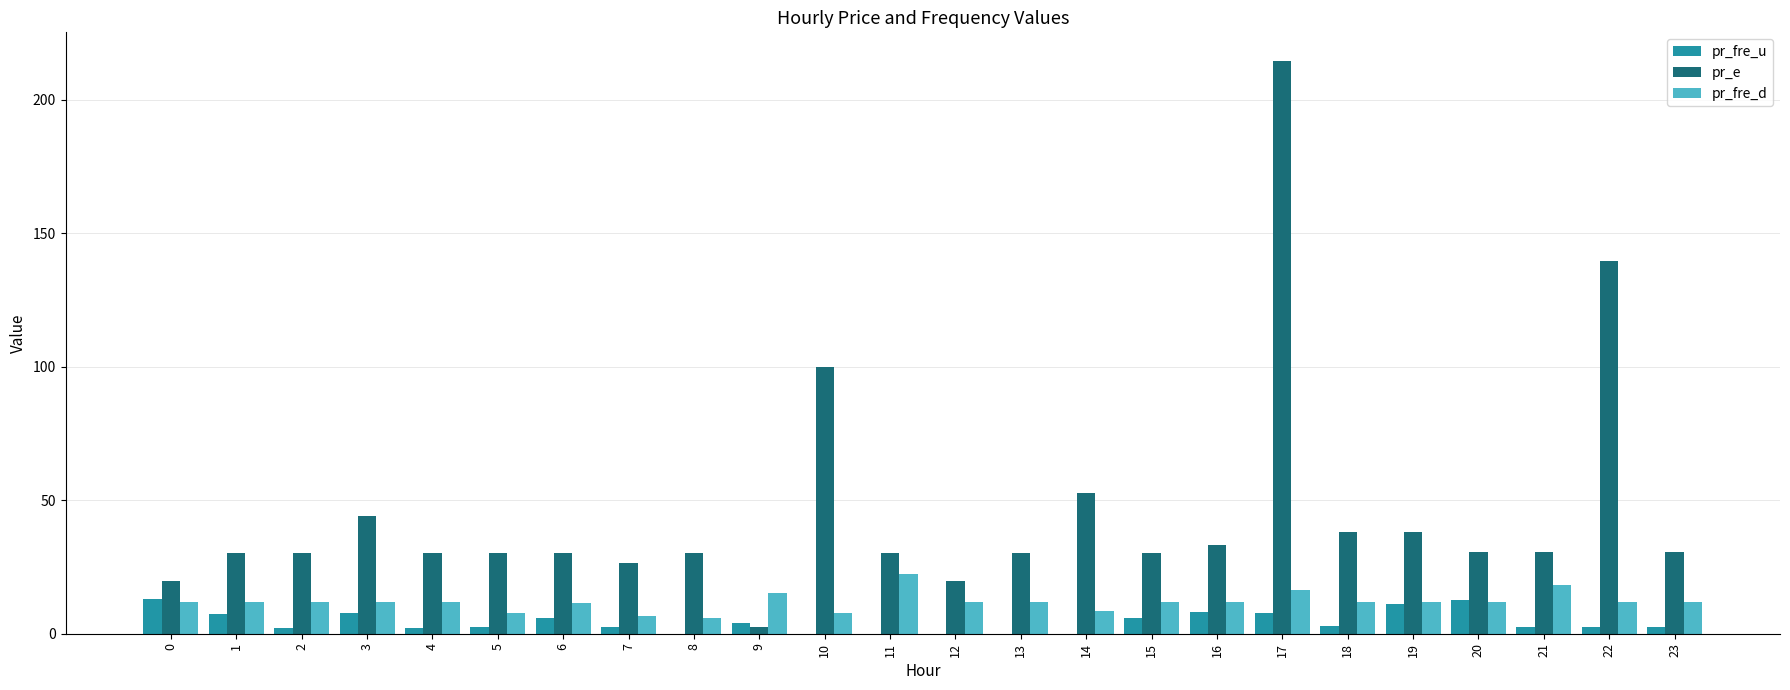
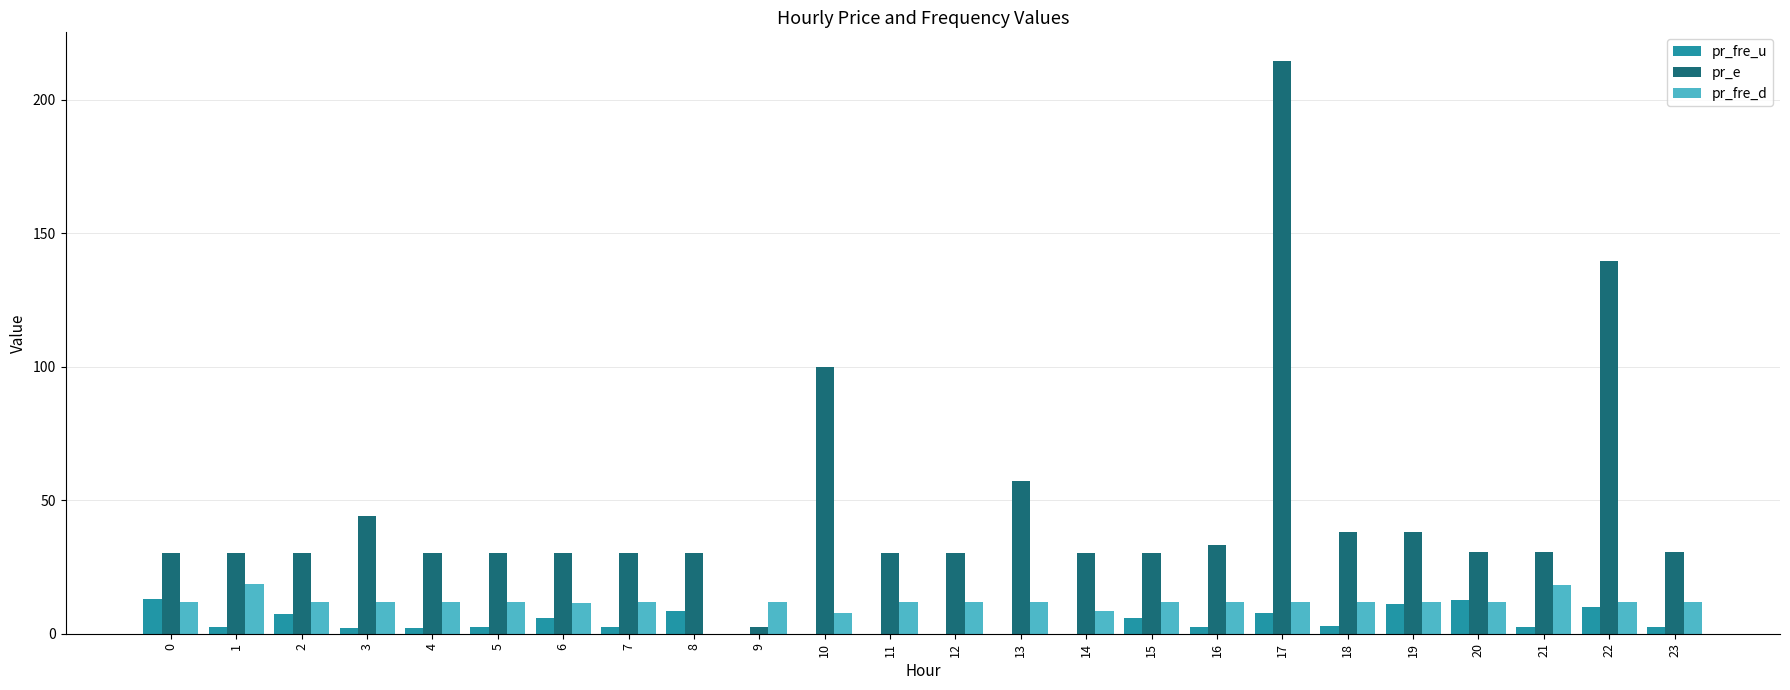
pr_e, 0: 20 -> 30
pr_fre_u, 1: 7 -> 3
pr_fre_d, 1: 12 -> 19
pr_fre_u, 2: 2 -> 8
pr_fre_u, 3: 8 -> 2
pr_fre_d, 5: 8 -> 12
pr_e, 7: 27 -> 30
pr_fre_d, 7: 7 -> 12
pr_fre_u, 8: 0 -> 9
pr_fre_d, 8: 6 -> 0
pr_fre_u, 9: 4 -> 0
pr_fre_d, 9: 15 -> 12
pr_fre_d, 11: 22 -> 12
pr_e, 12: 20 -> 30
pr_e, 13: 30 -> 57
pr_e, 14: 53 -> 30
pr_fre_u, 16: 8 -> 3
pr_fre_d, 17: 16 -> 12
pr_fre_u, 22: 3 -> 10
